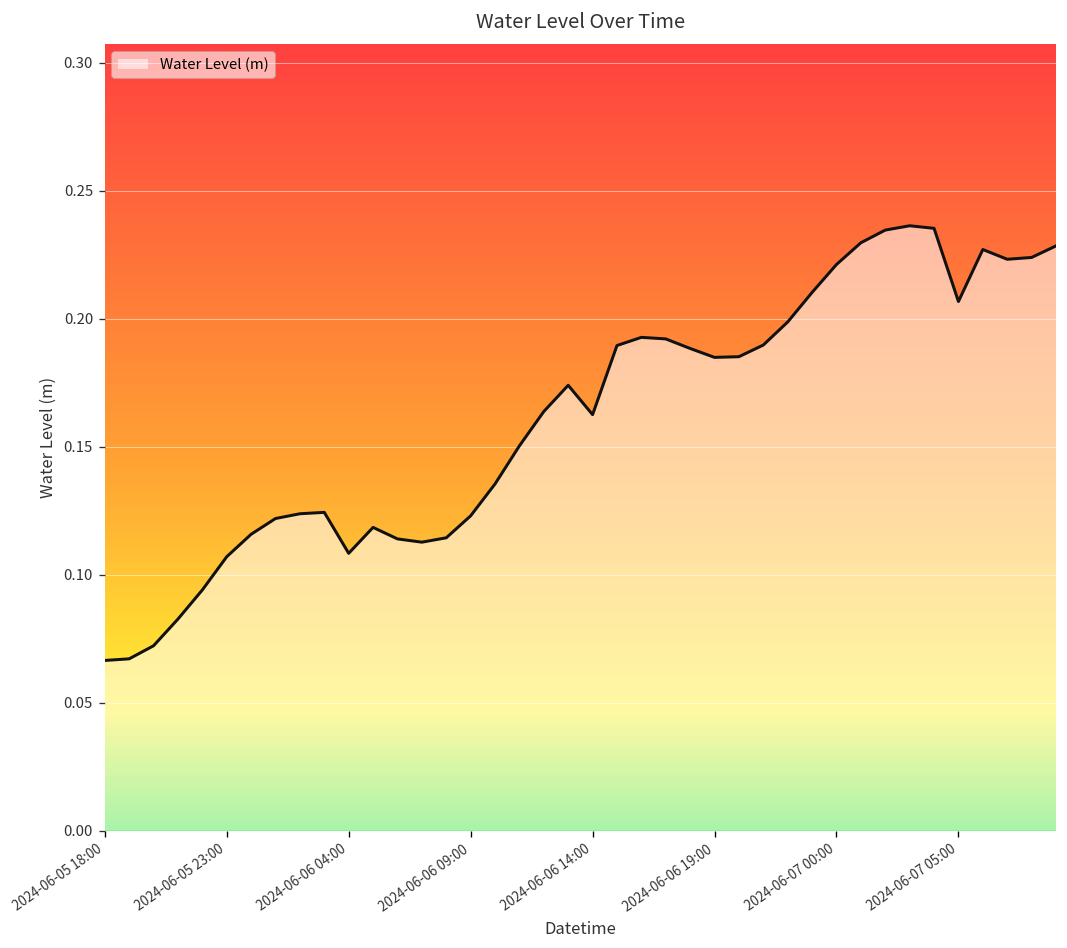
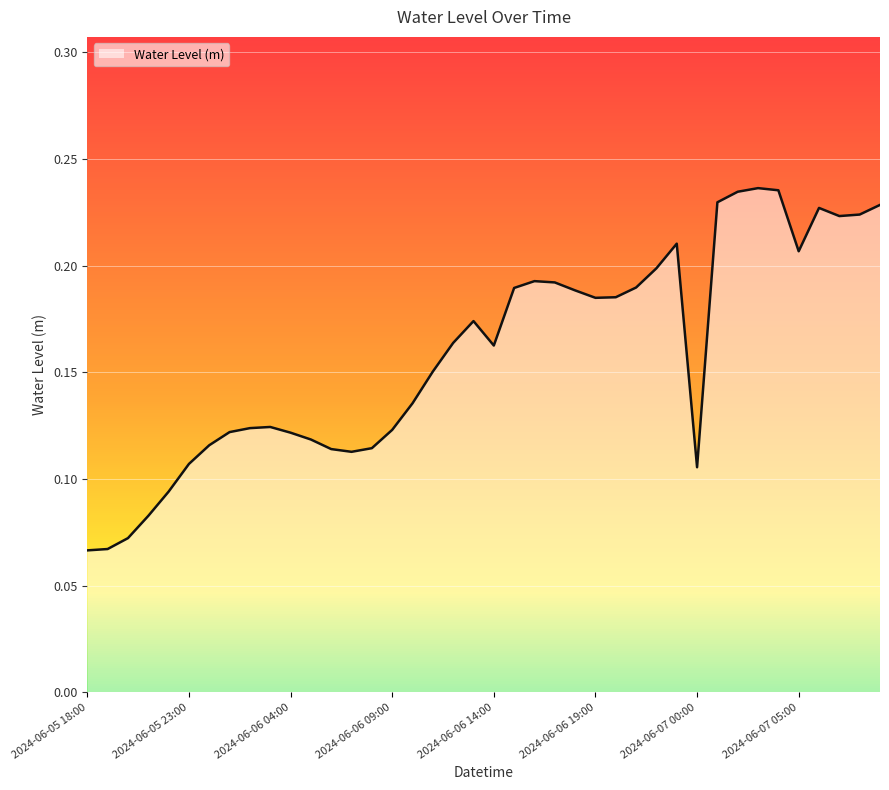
2024-06-06 04:00: 0.108 -> 0.122
2024-06-07 00:00: 0.221 -> 0.105
